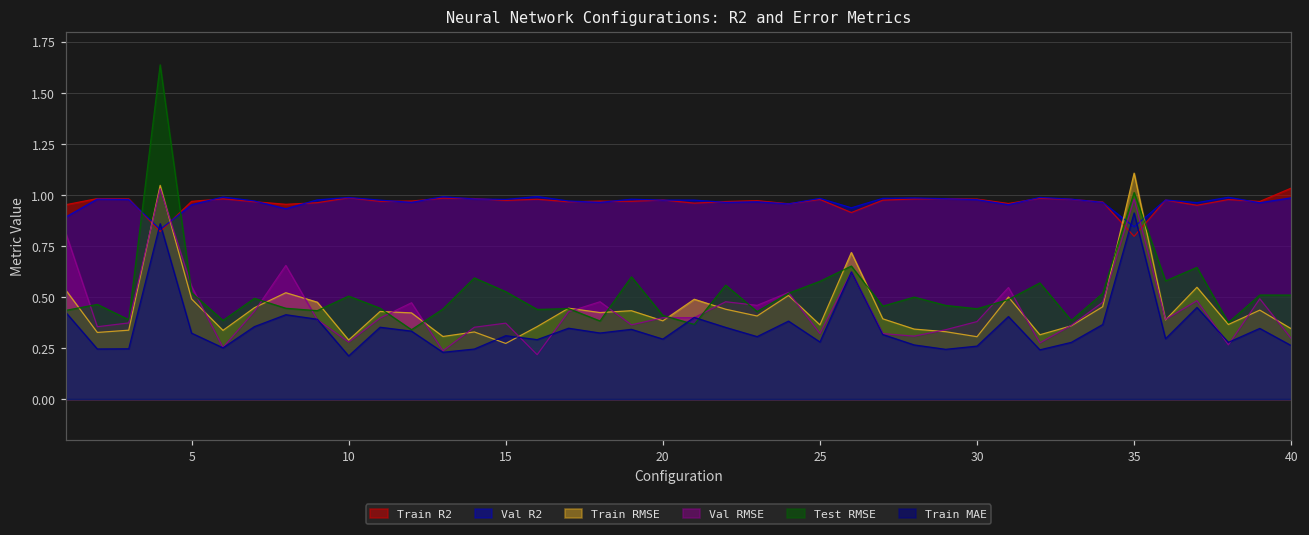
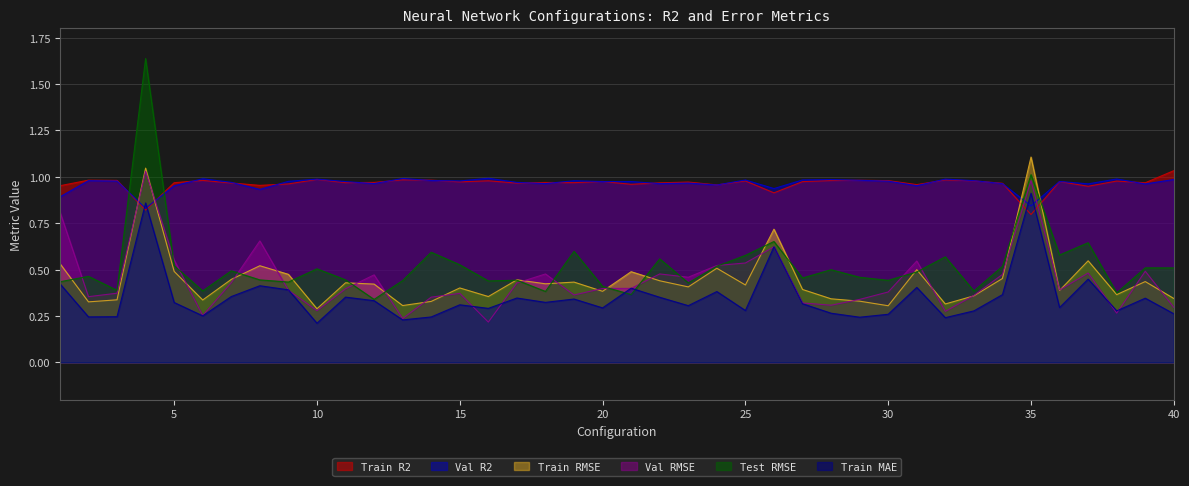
Train RMSE, 15: 0.27 -> 0.40
Train RMSE, 25: 0.36 -> 0.42
Val RMSE, 25: 0.32 -> 0.54
